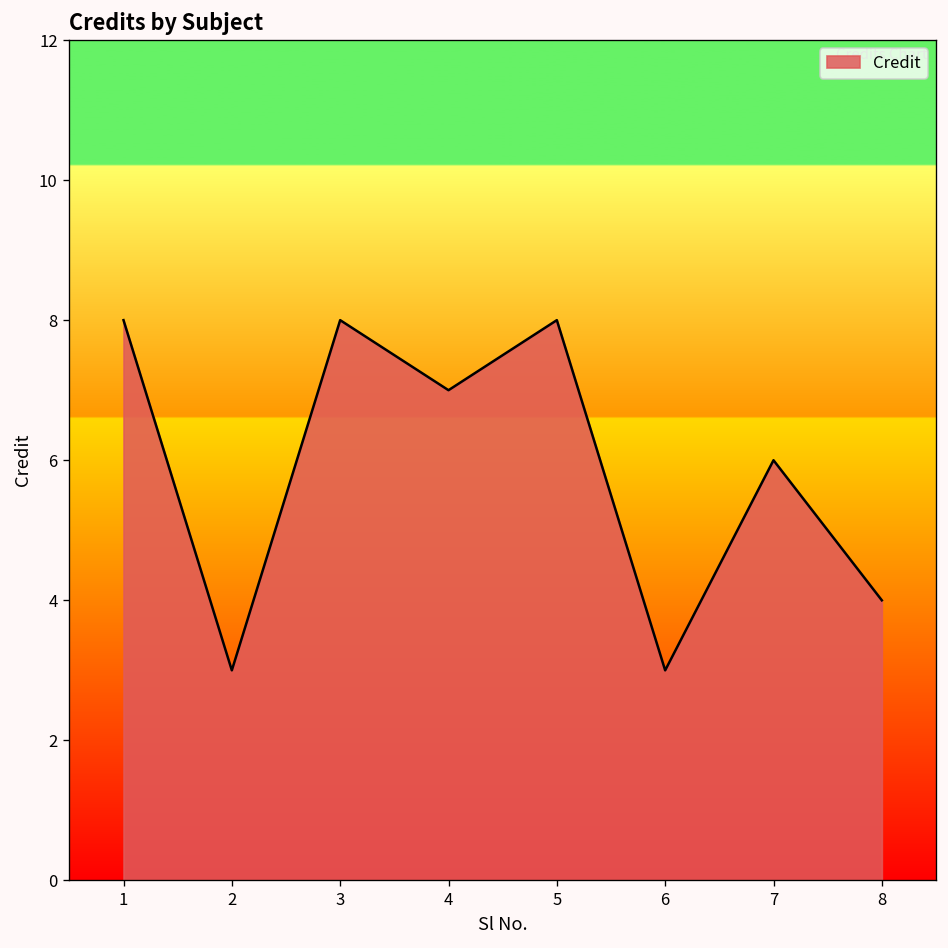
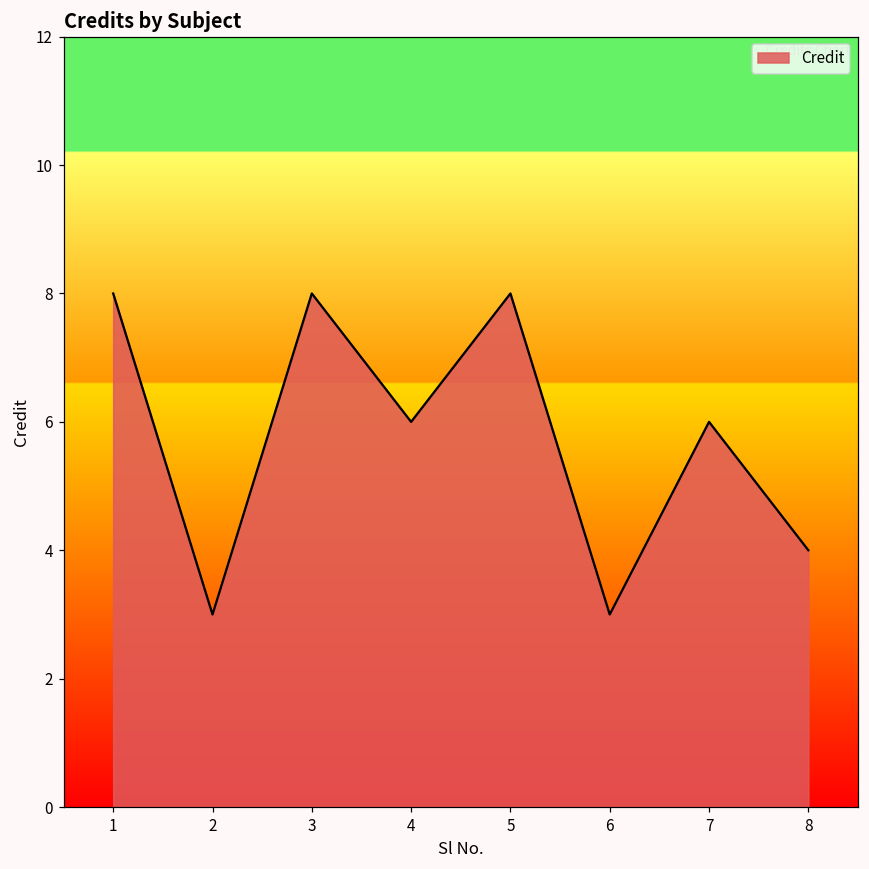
4: 7 -> 6
